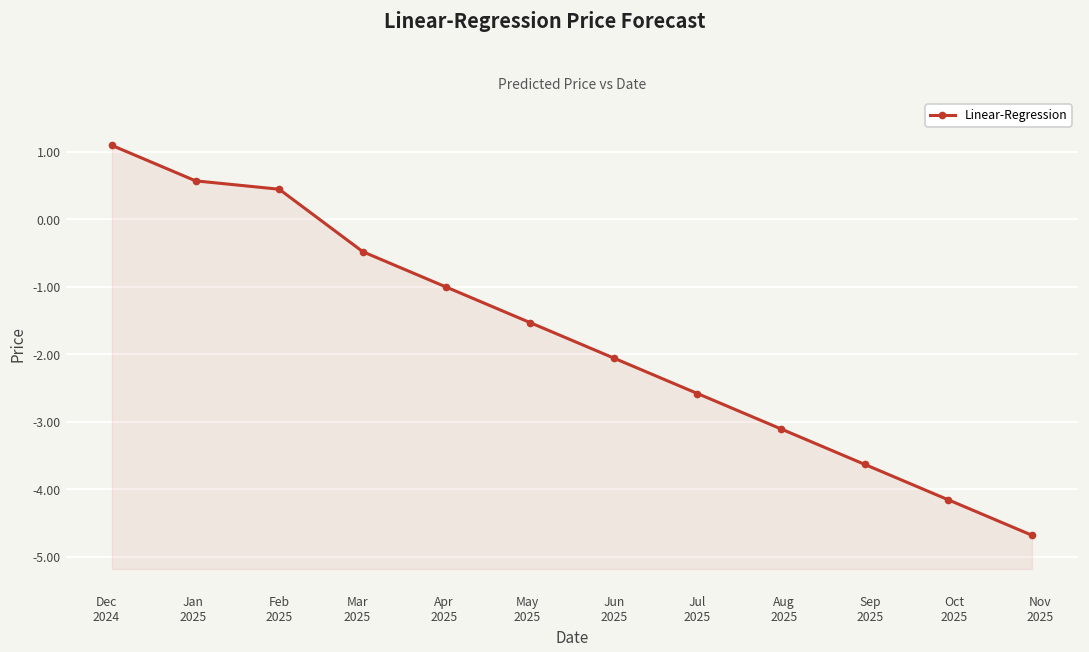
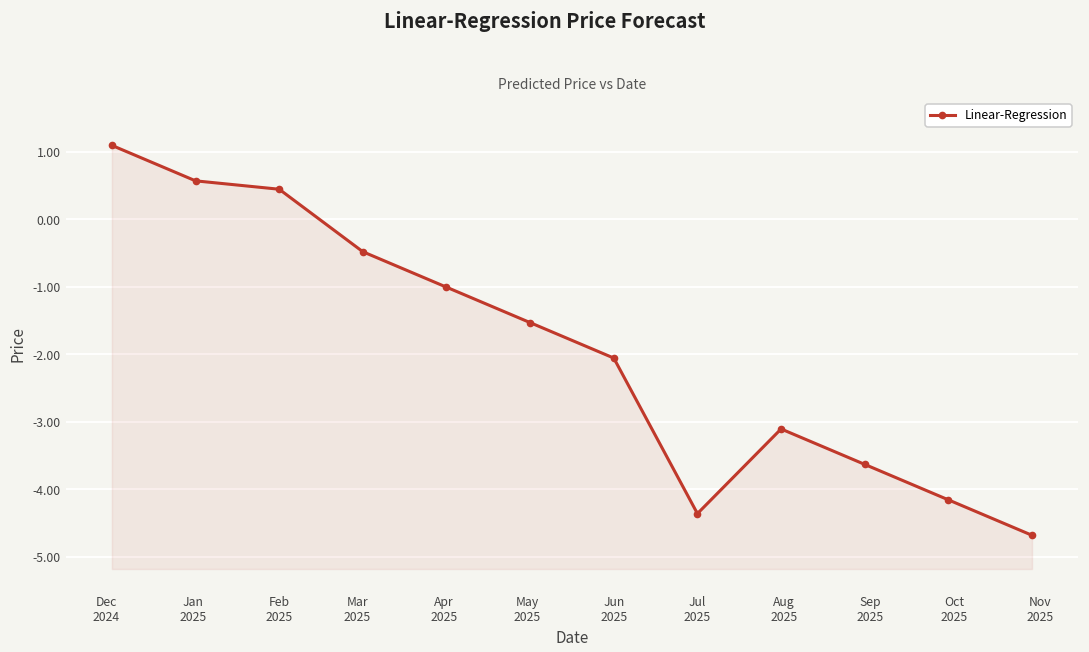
Jul 2025: -2.6 -> -4.4
